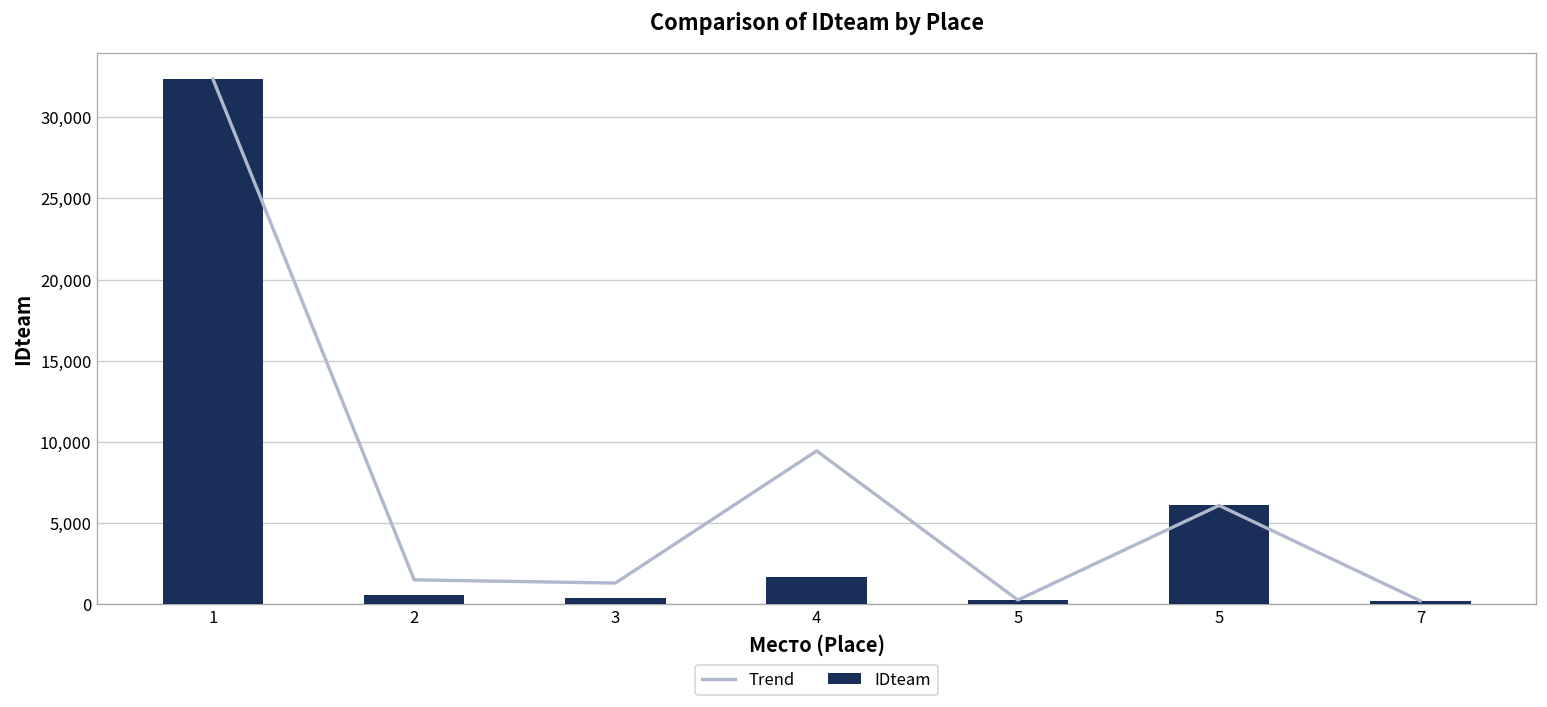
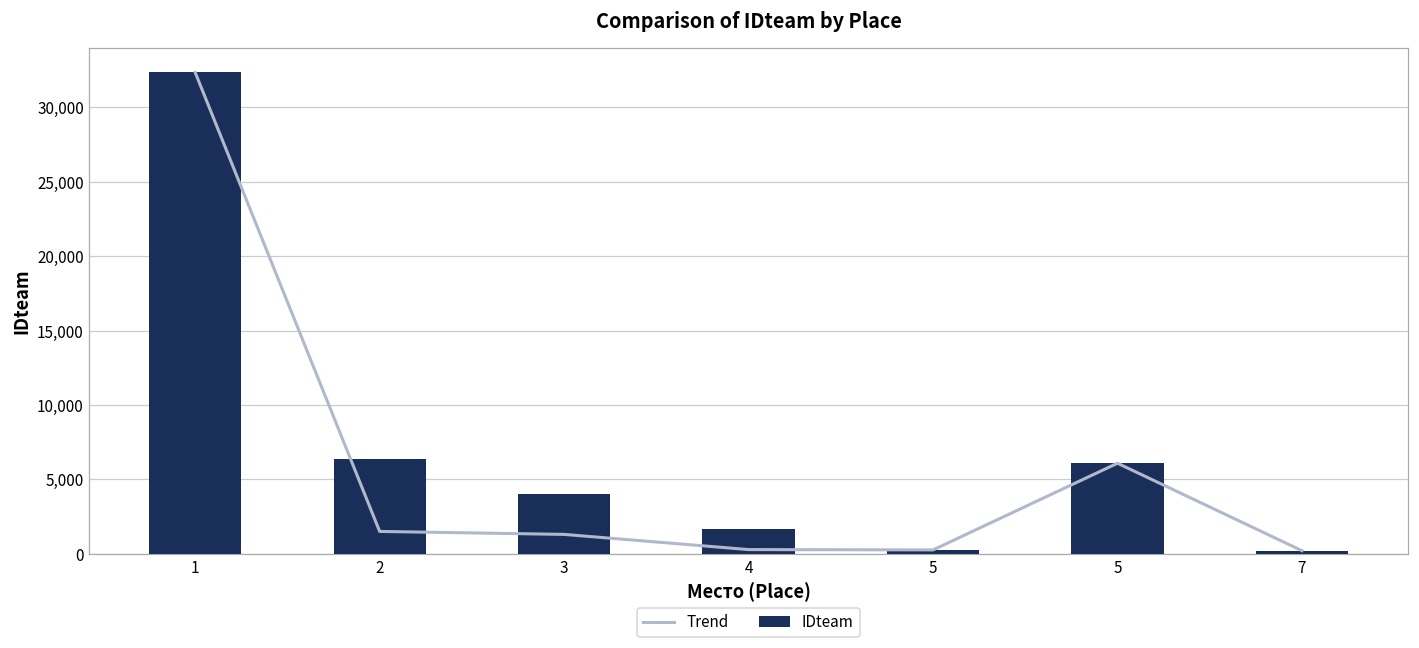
IDteam, 2: 500 -> 6,400
IDteam, 3: 400 -> 4,000
Trend, 4: 9,400 -> 300
